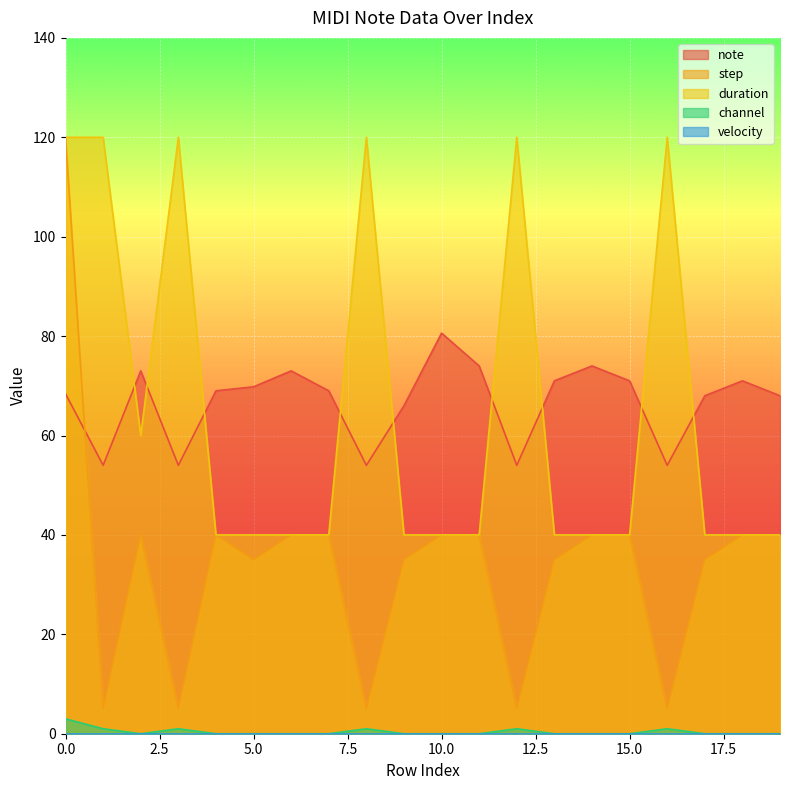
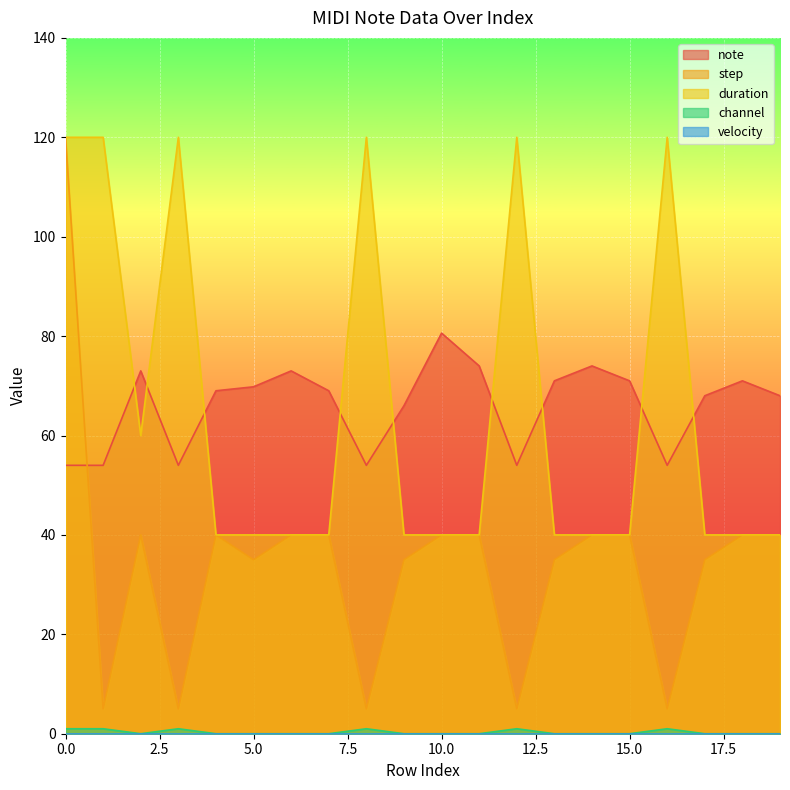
note, 0.0: 68 -> 54
channel, 0.0: 3 -> 1
